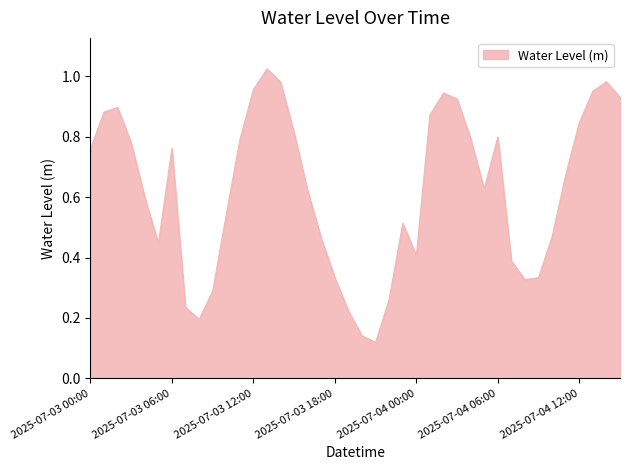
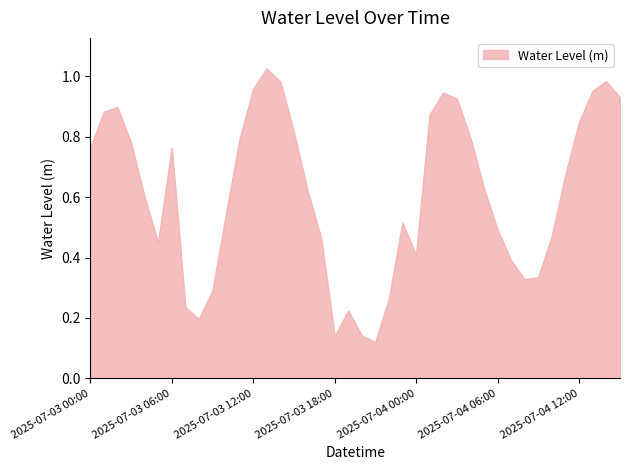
2025-07-03 18:00: 0.33 -> 0.14
2025-07-04 06:00: 0.80 -> 0.49
